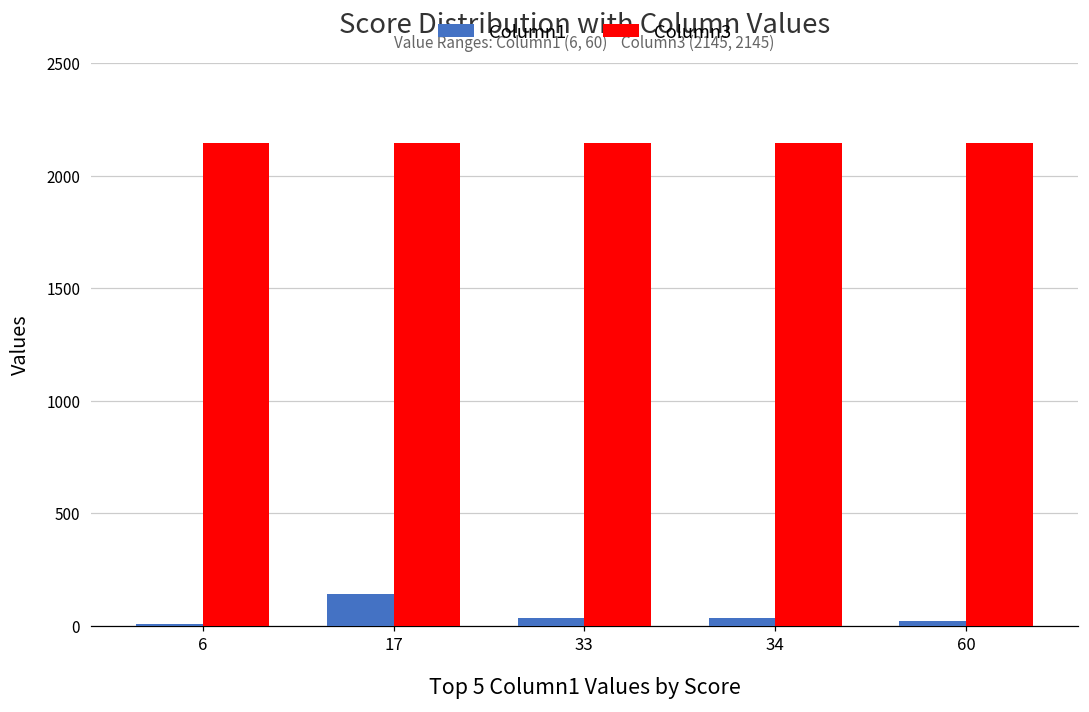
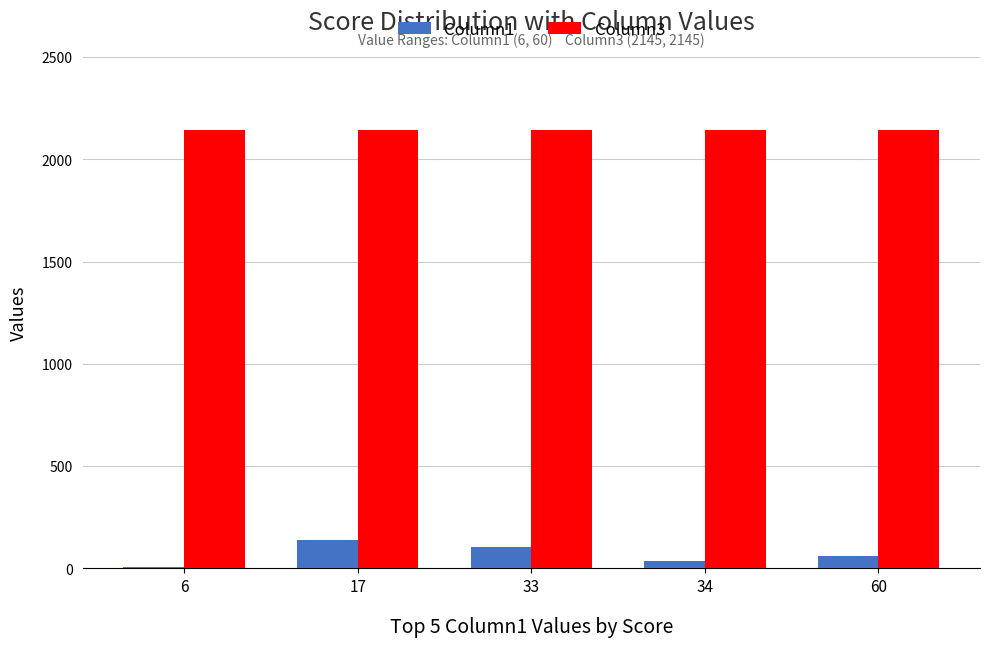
Column1, 33: 30 -> 100
Column1, 60: 20 -> 60
